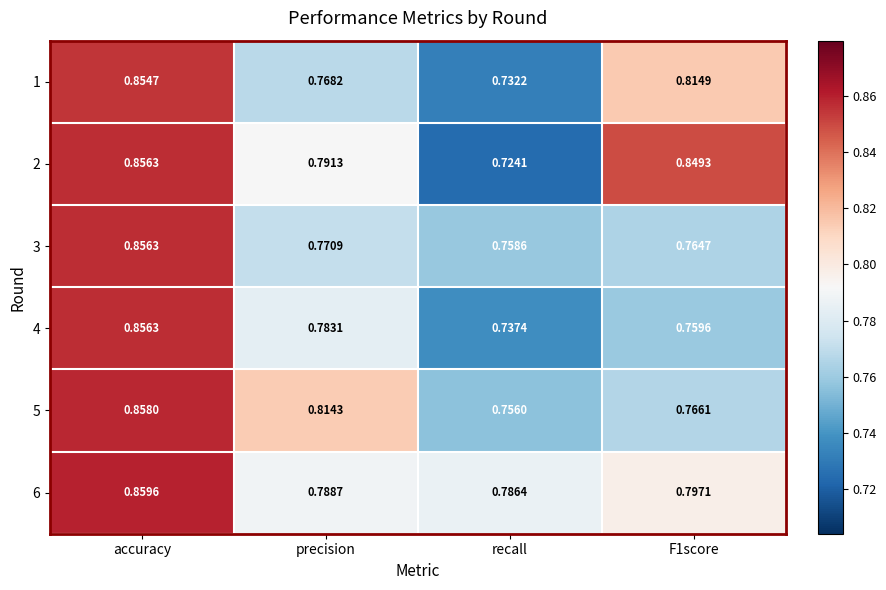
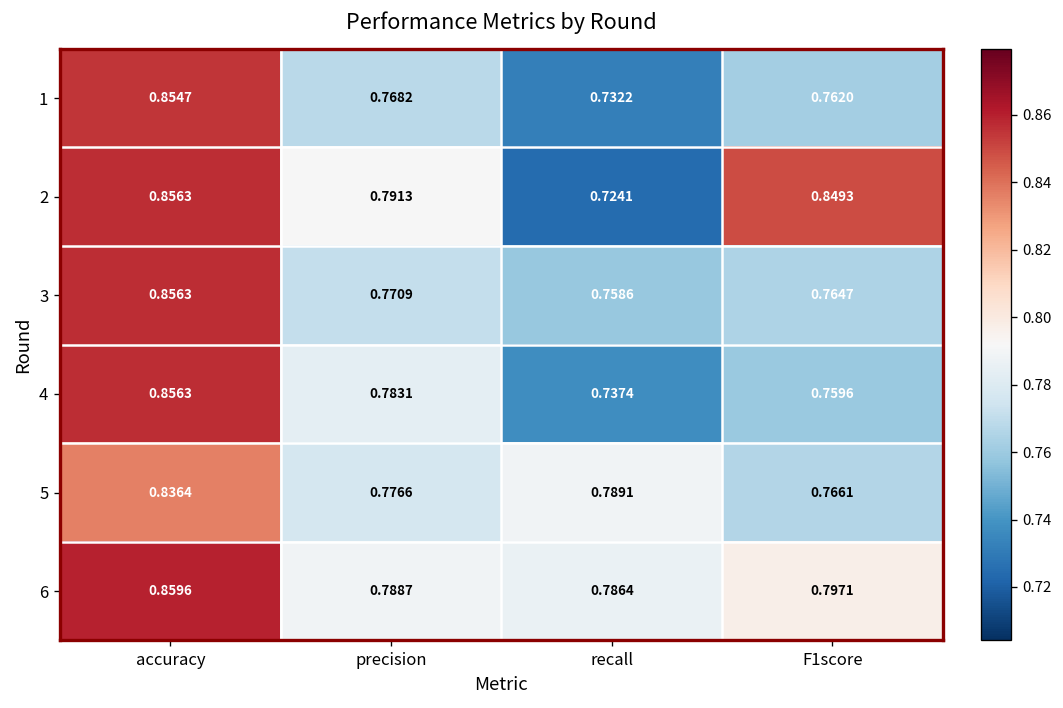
1, F1score: 0.8149 -> 0.7620
5, accuracy: 0.8580 -> 0.8364
5, precision: 0.8143 -> 0.7766
5, recall: 0.7560 -> 0.7891
